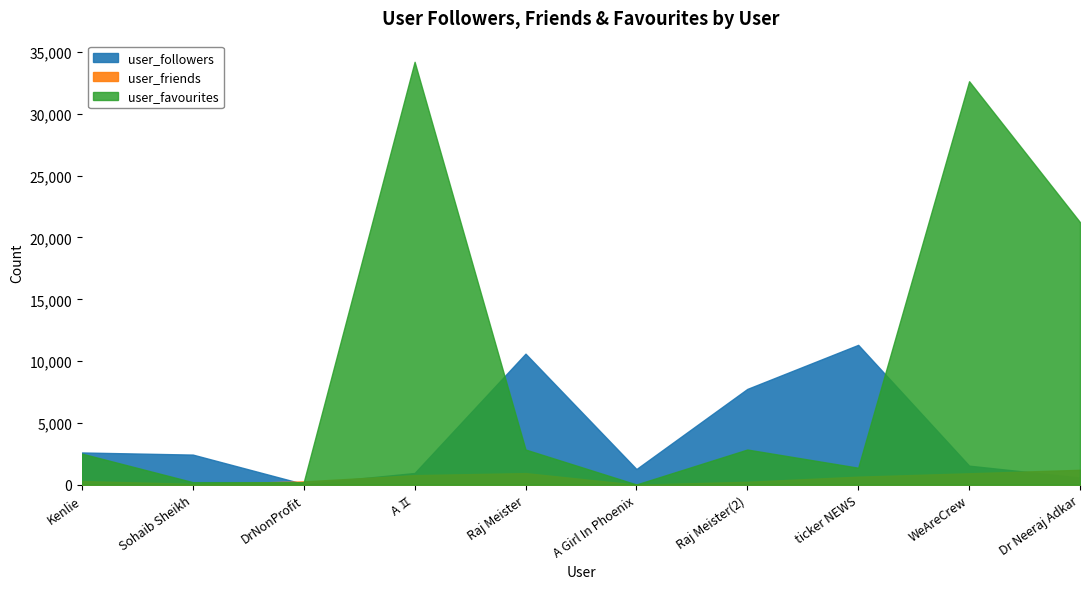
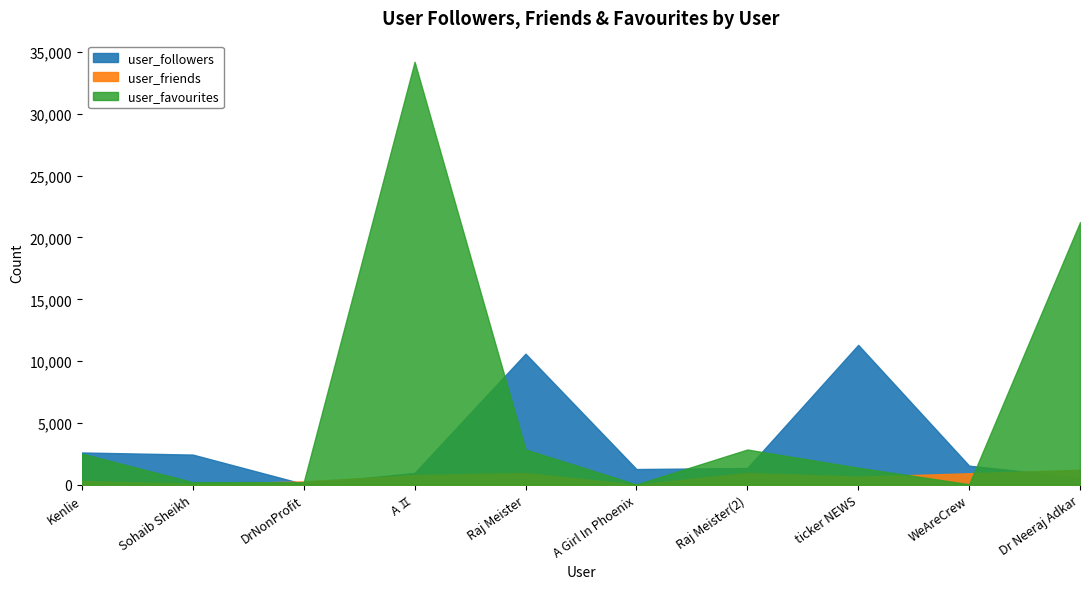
user_followers, Raj Meister(2): 7,800 -> 1,400
user_friends, Raj Meister(2): 200 -> 900
user_favourites, WeAreCrew: 32,600 -> 0
